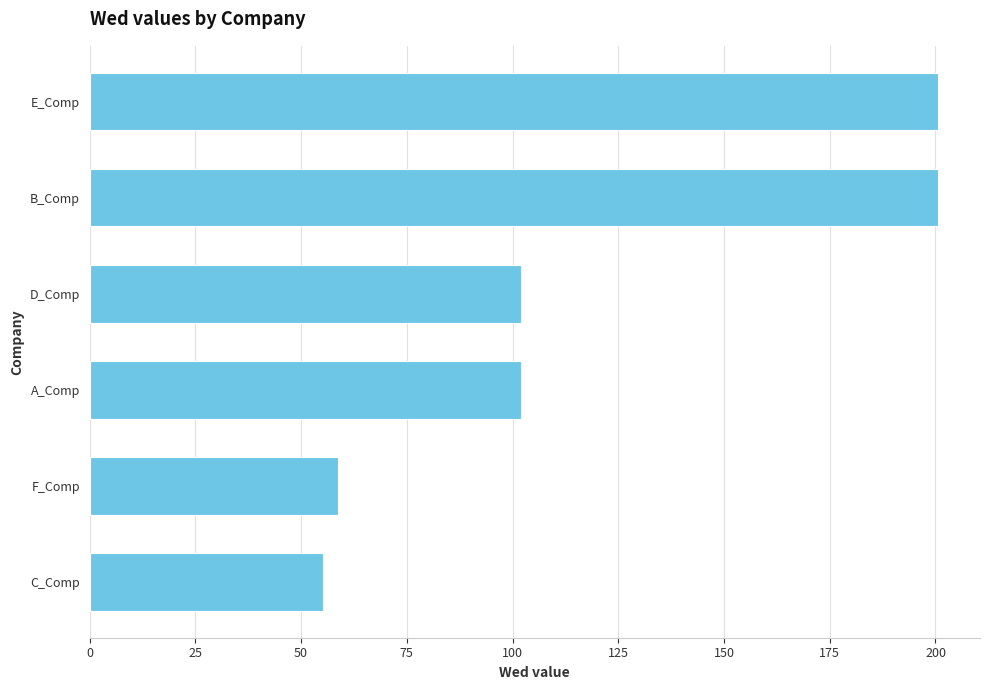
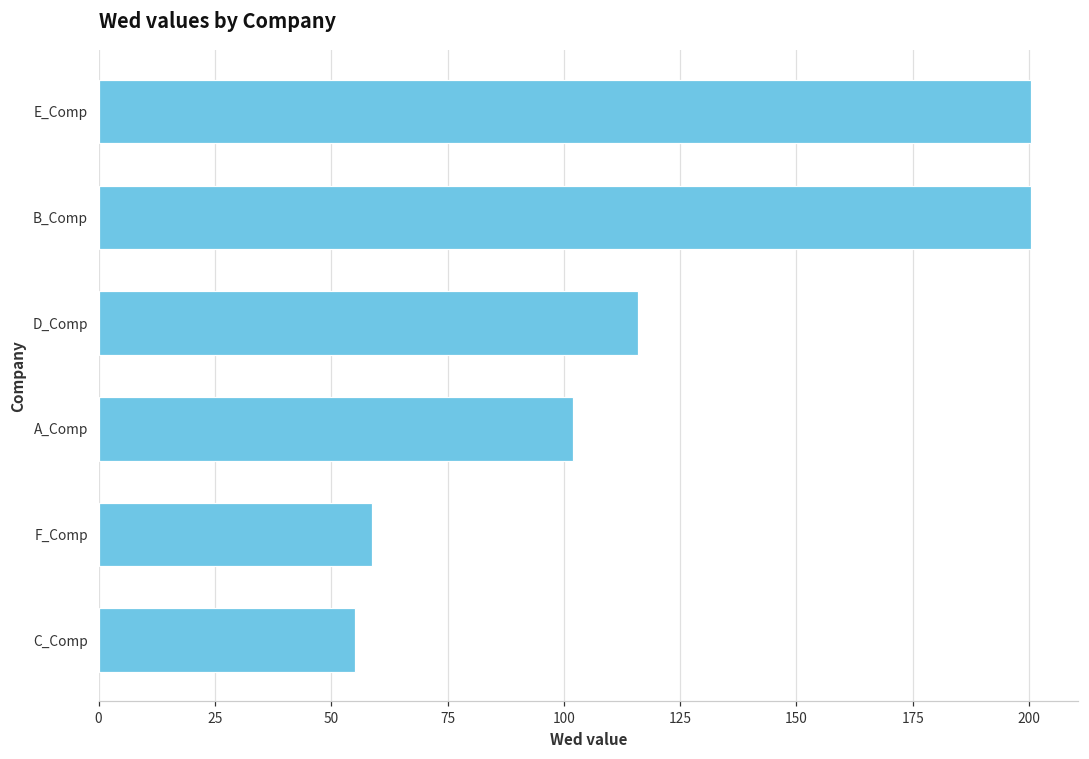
D_Comp: 102 -> 116
